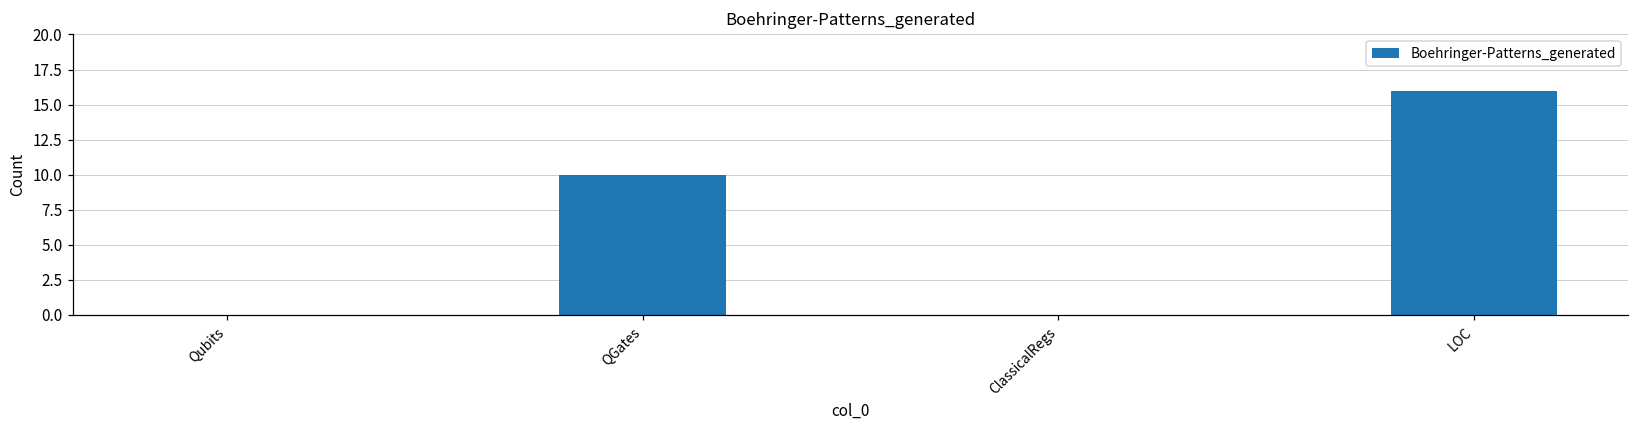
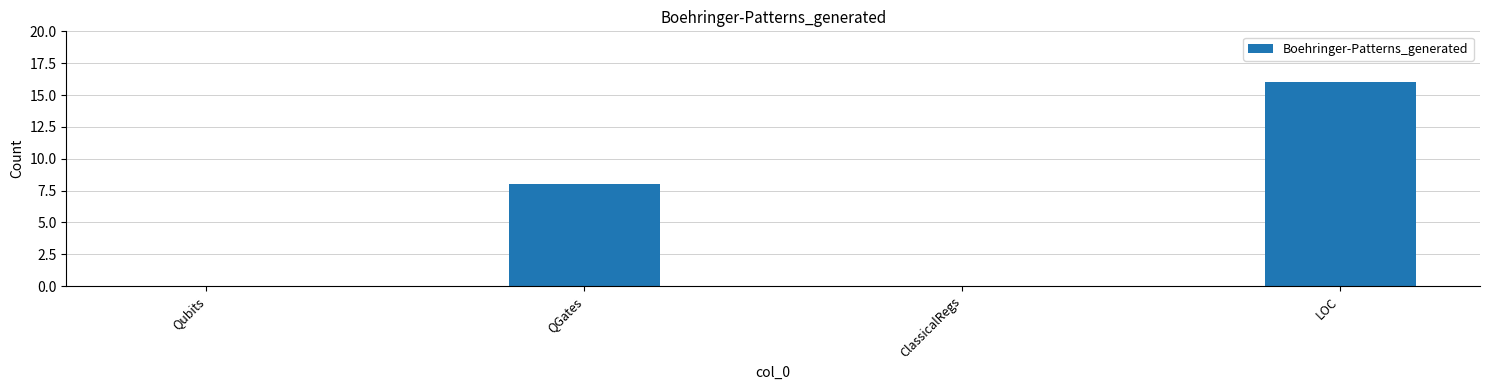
QGates: 10 -> 8
